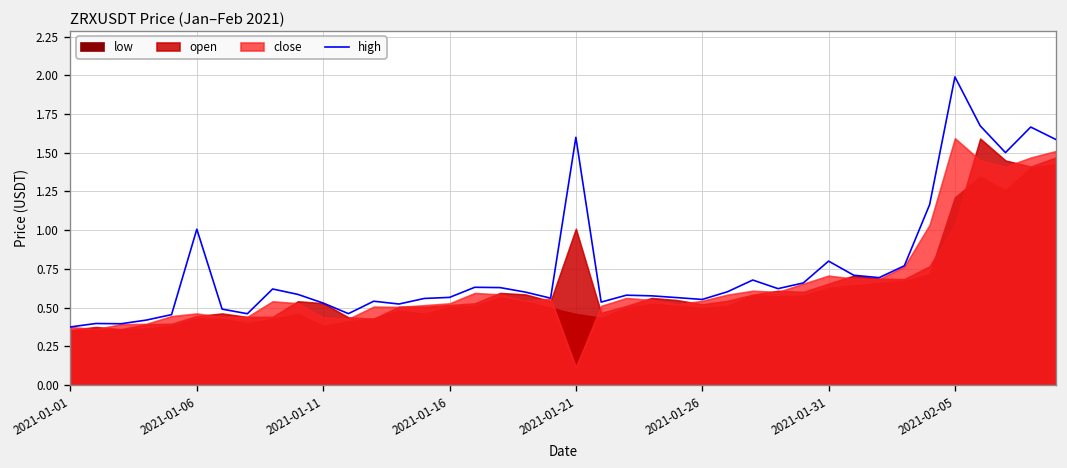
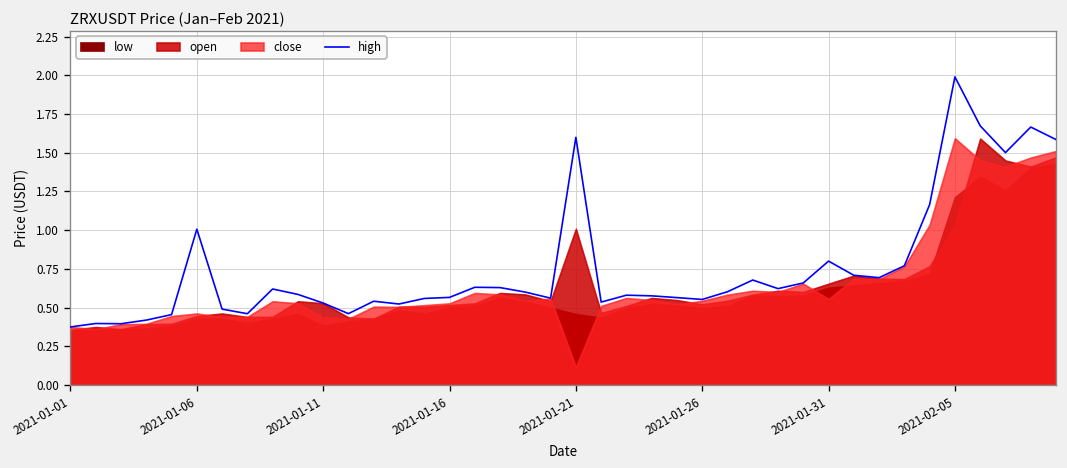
close, 2021-01-31: 0.71 -> 0.56
